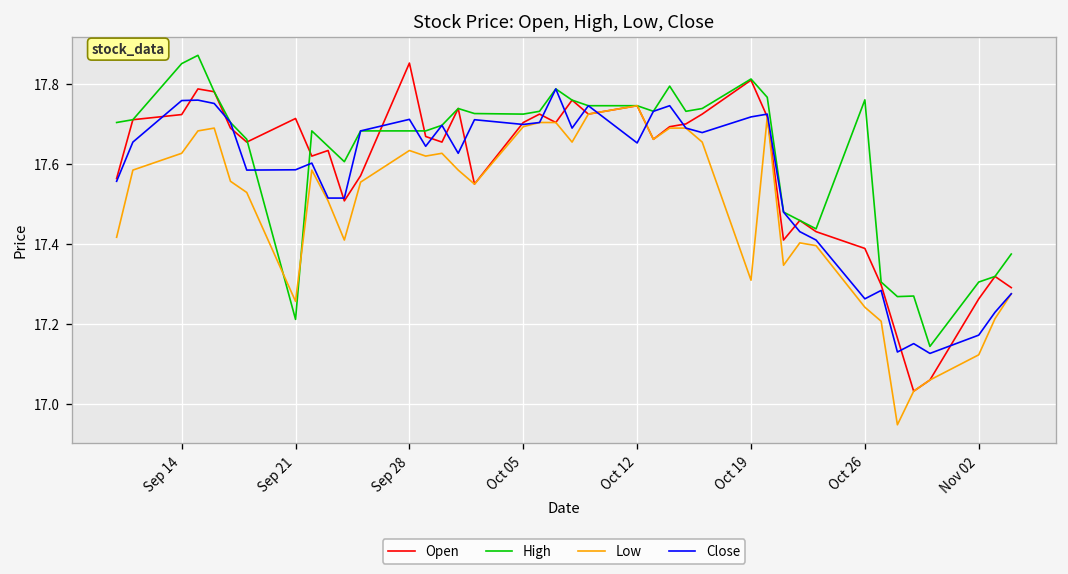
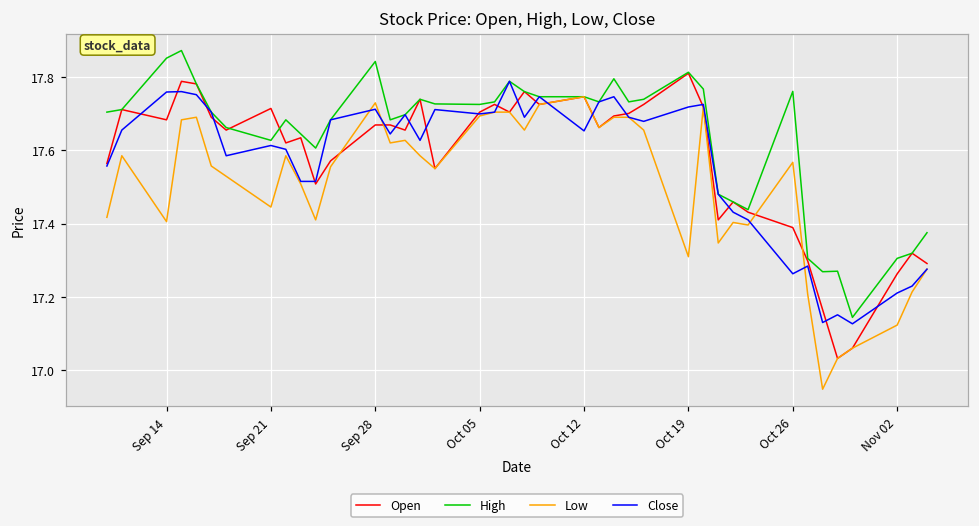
Open, Sep 14: 17.72 -> 17.68
Low, Sep 14: 17.63 -> 17.41
High, Sep 21: 17.21 -> 17.63
Low, Sep 21: 17.26 -> 17.44
Close, Sep 21: 17.59 -> 17.61
Open, Sep 28: 17.85 -> 17.67
High, Sep 28: 17.68 -> 17.84
Low, Sep 28: 17.63 -> 17.73
Low, Oct 26: 17.24 -> 17.57
Close, Nov 02: 17.17 -> 17.21
